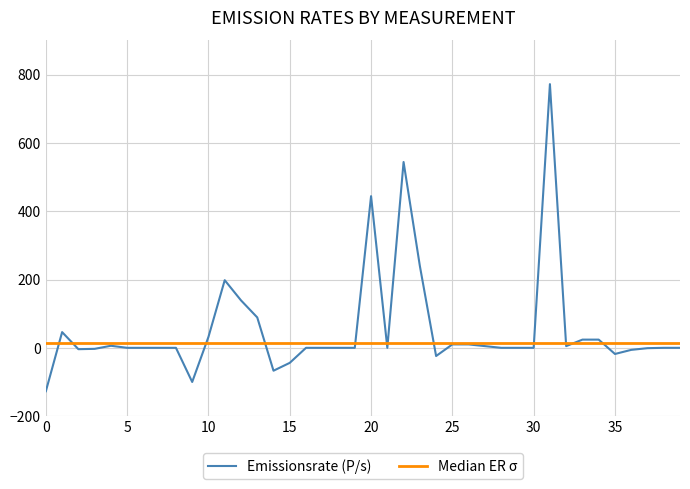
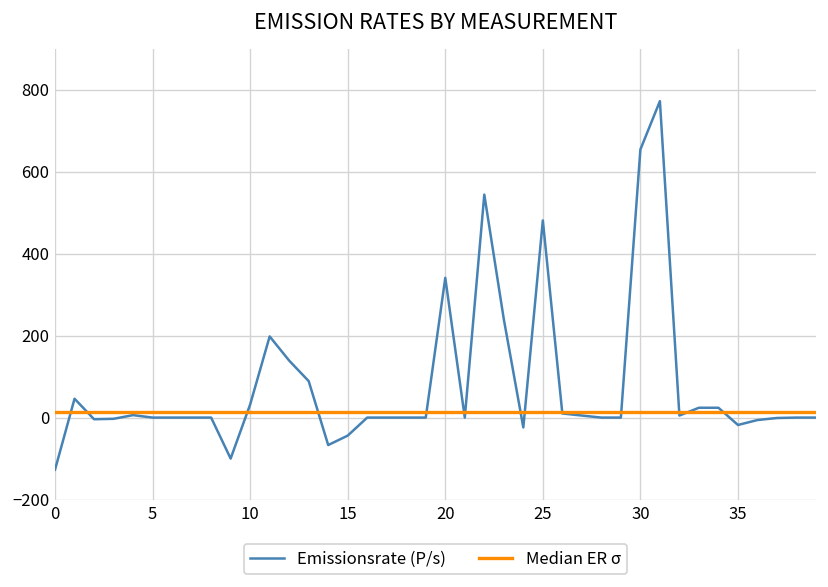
20: 440 -> 340
25: 10 -> 480
30: 0 -> 650
